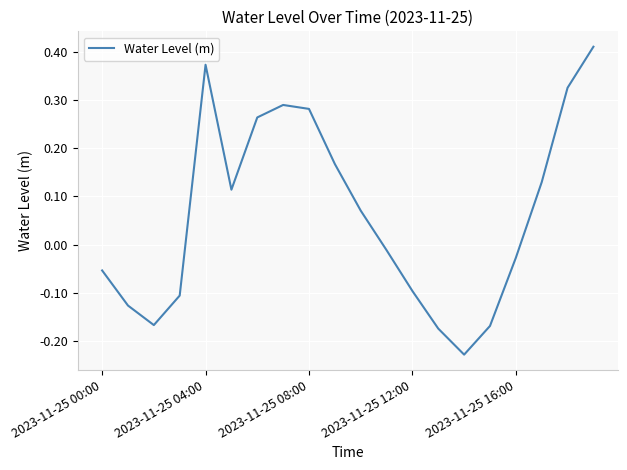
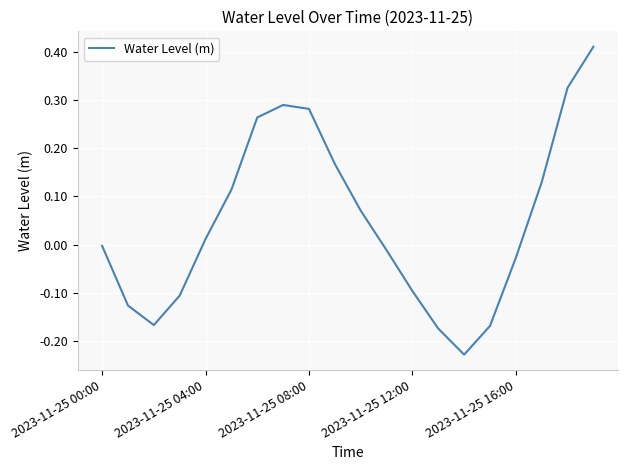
2023-11-25 00:00: -0.05 -> 0.00
2023-11-25 04:00: 0.37 -> 0.01
